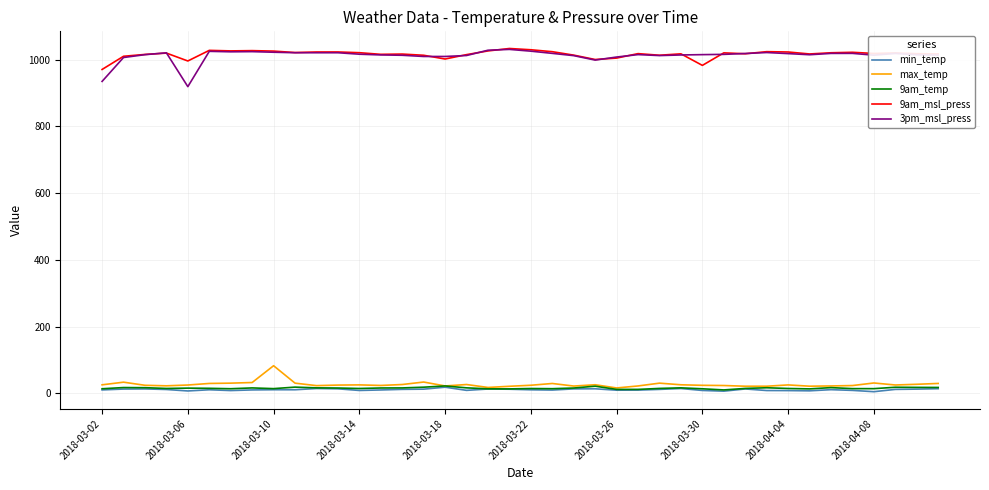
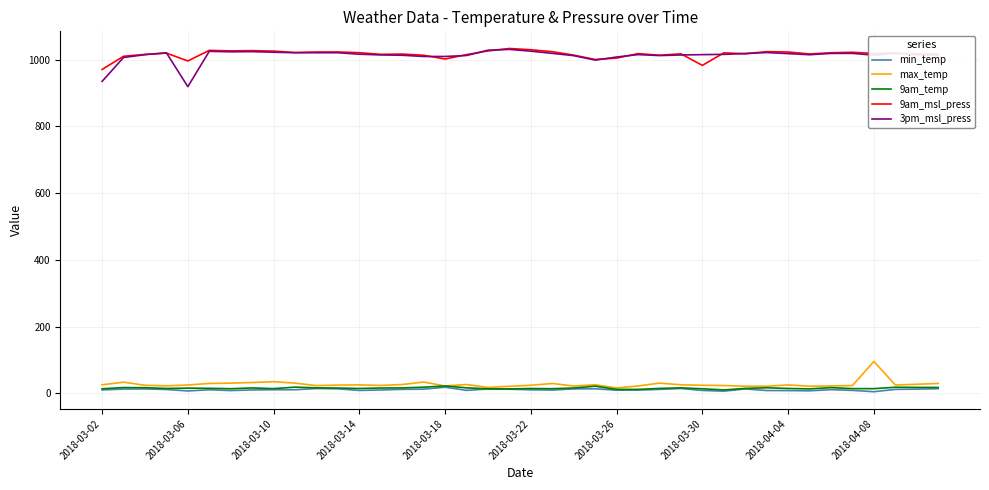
max_temp, 2018-03-10: 80 -> 30
max_temp, 2018-04-08: 30 -> 100
